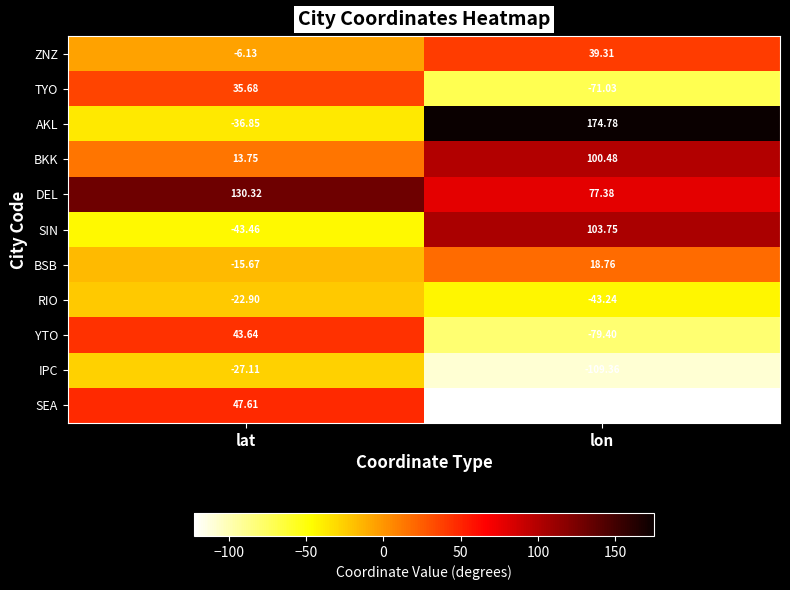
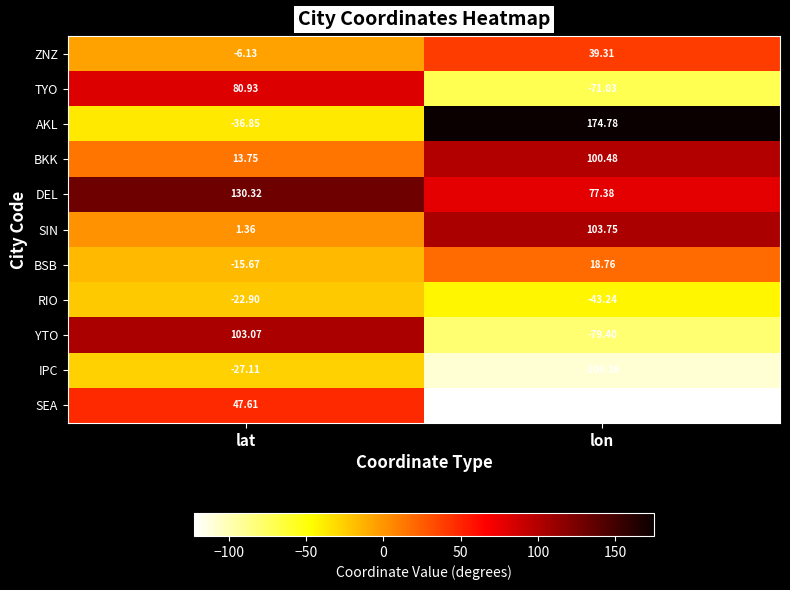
TYO, lat: 35.68 -> 80.93
SIN, lat: -43.46 -> 1.36
YTO, lat: 43.64 -> 103.07
